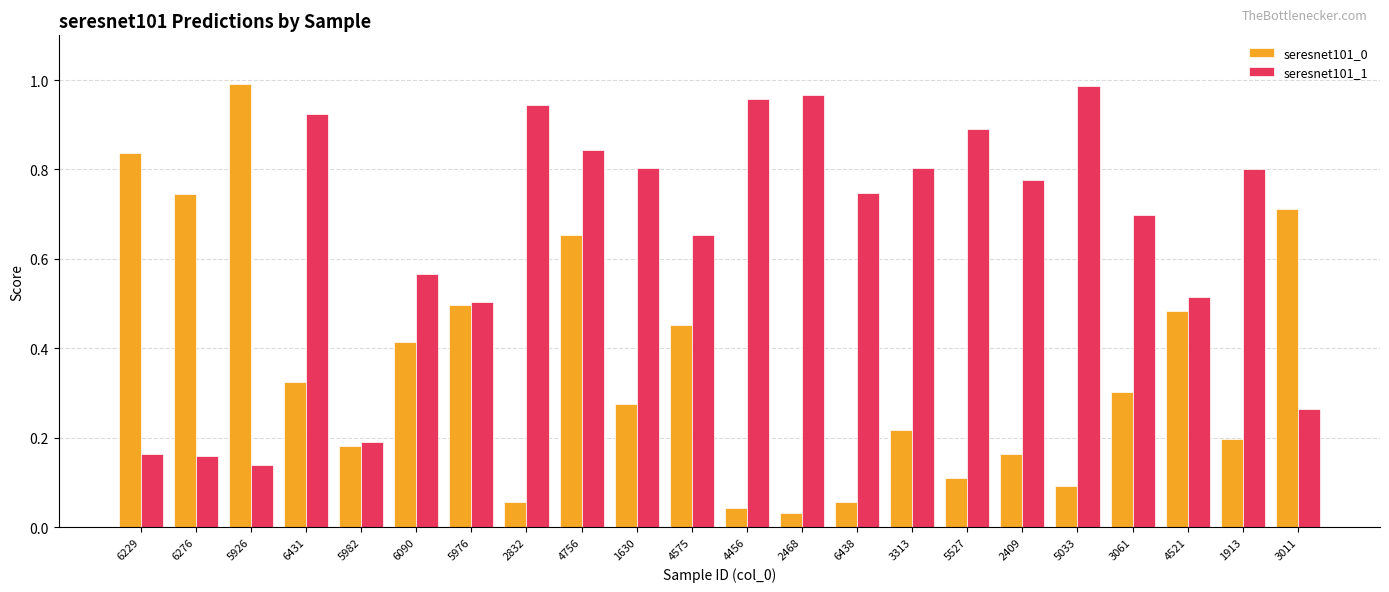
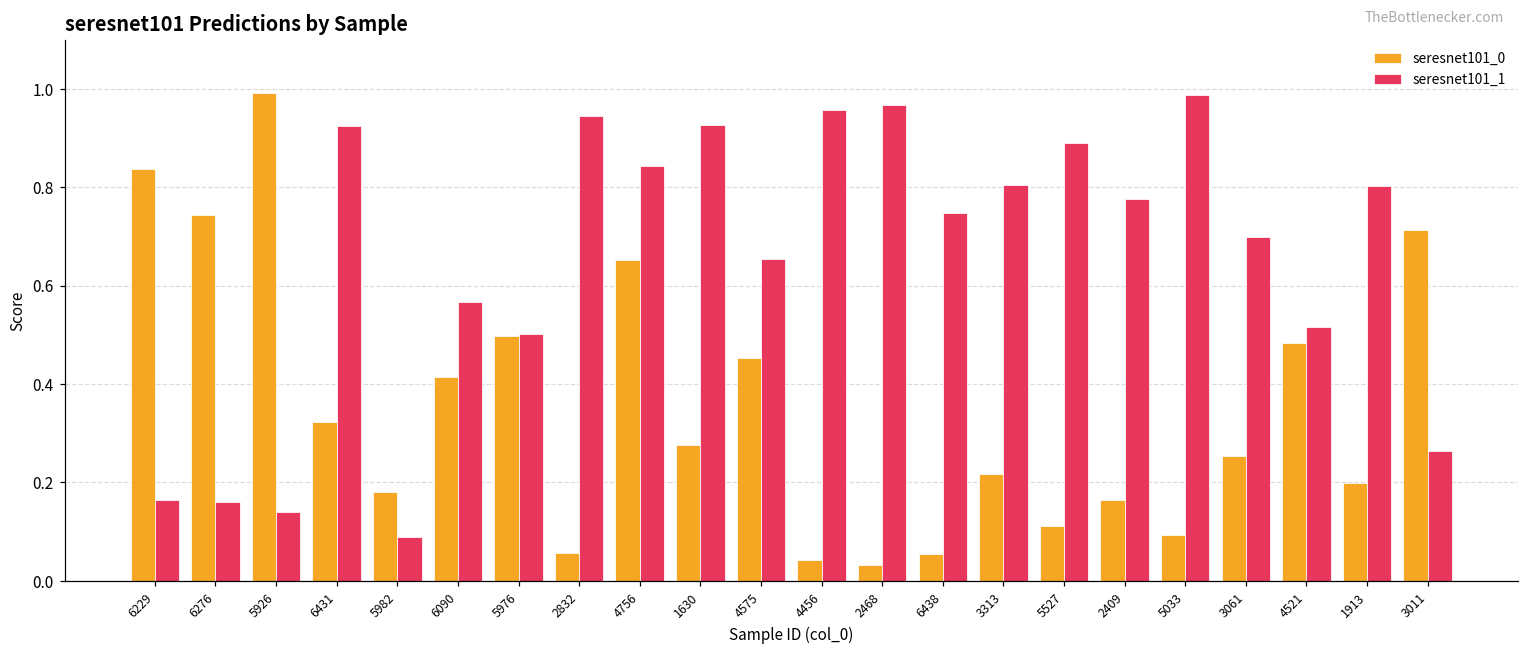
seresnet101_1, 5982: 0.19 -> 0.09
seresnet101_1, 1630: 0.80 -> 0.93
seresnet101_0, 3061: 0.30 -> 0.25
